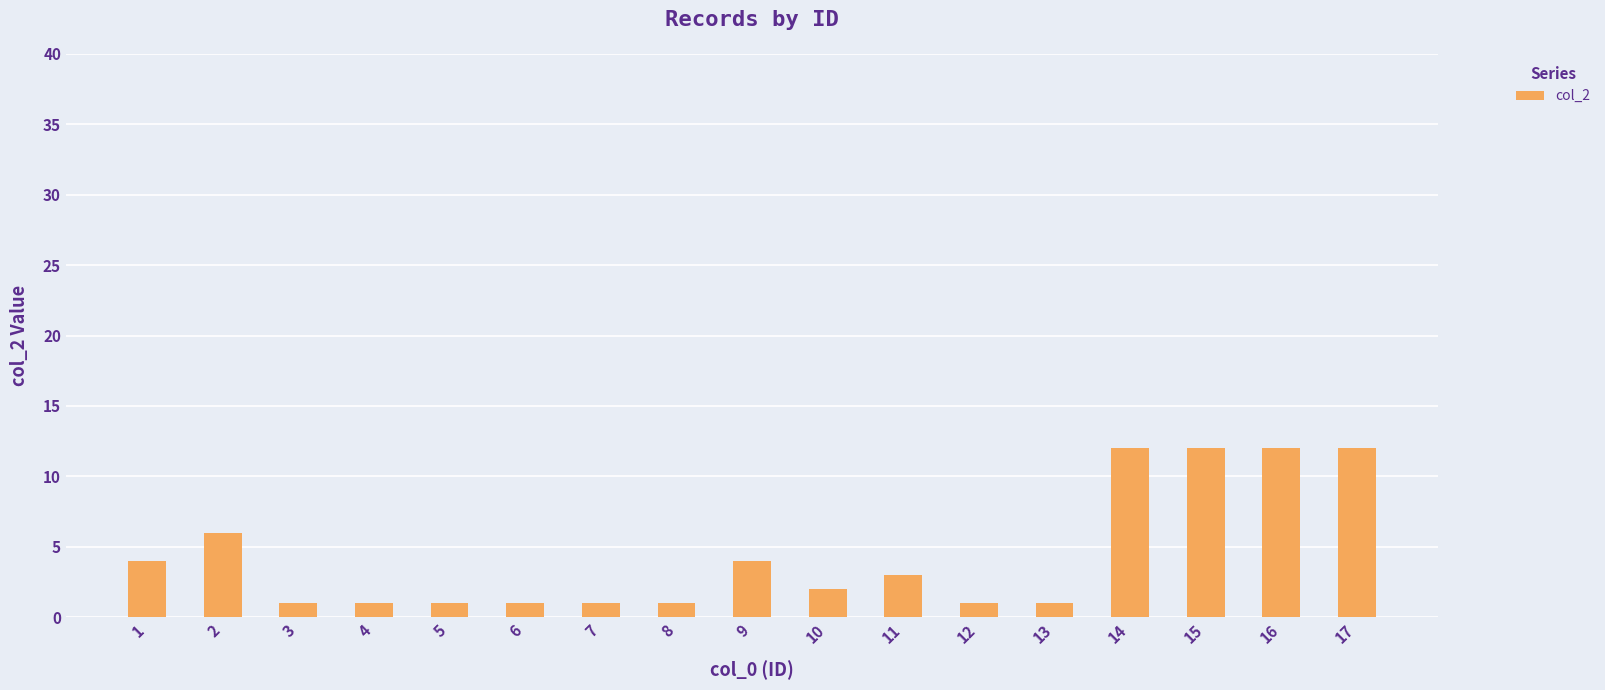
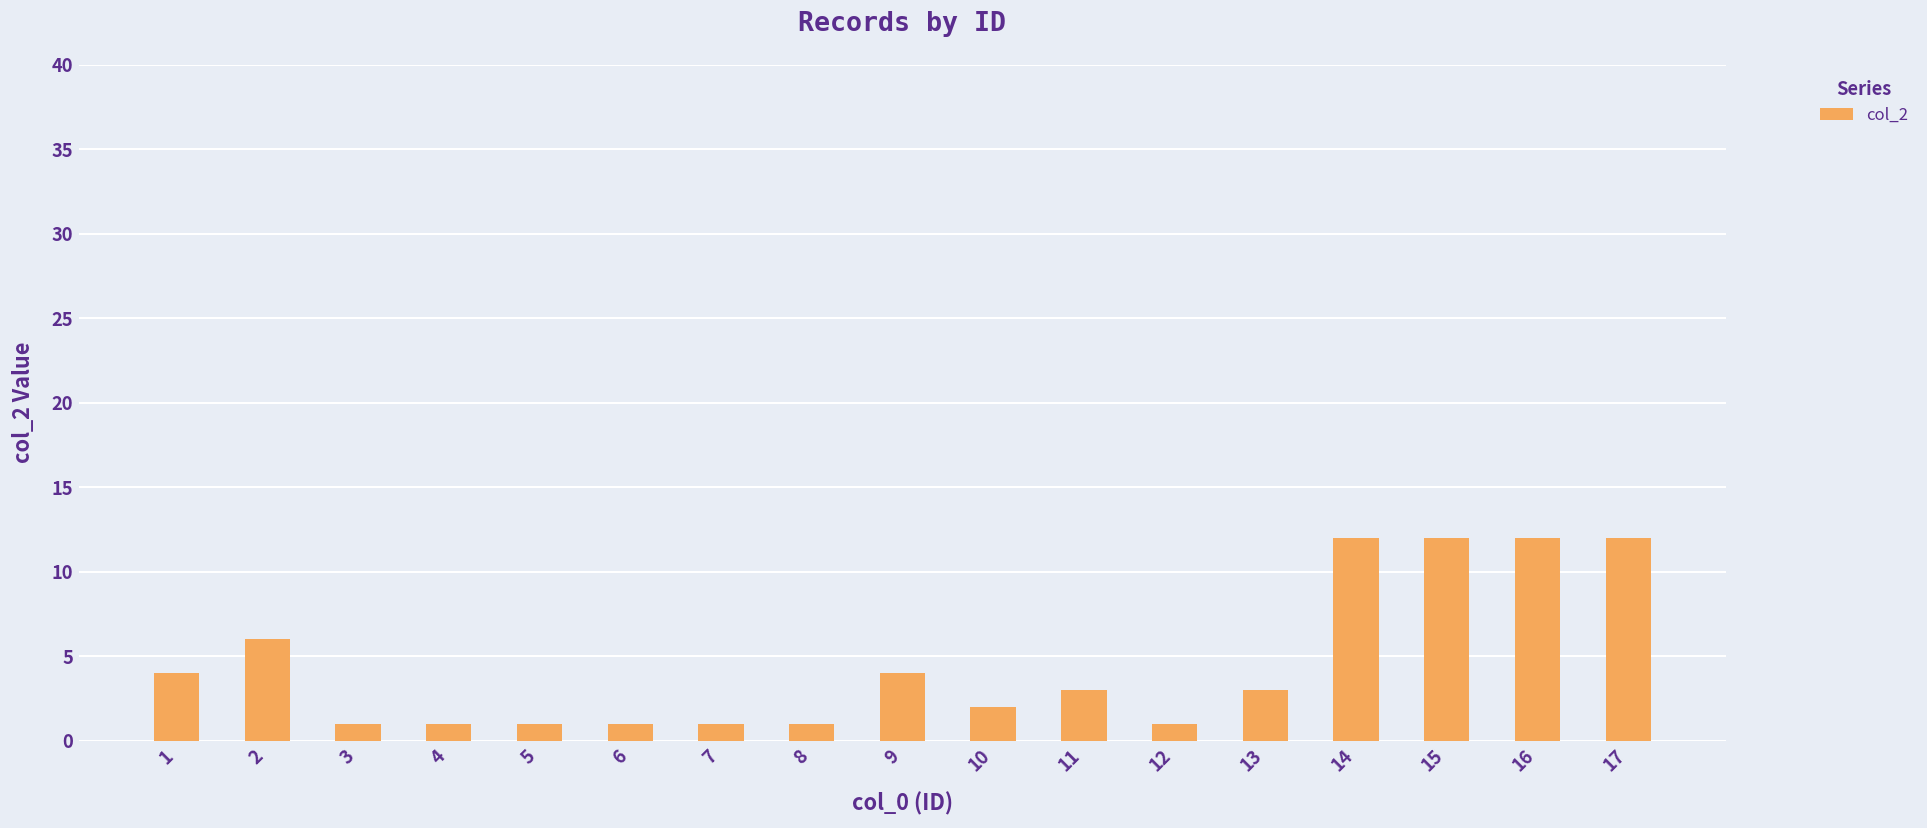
13: 1 -> 3
